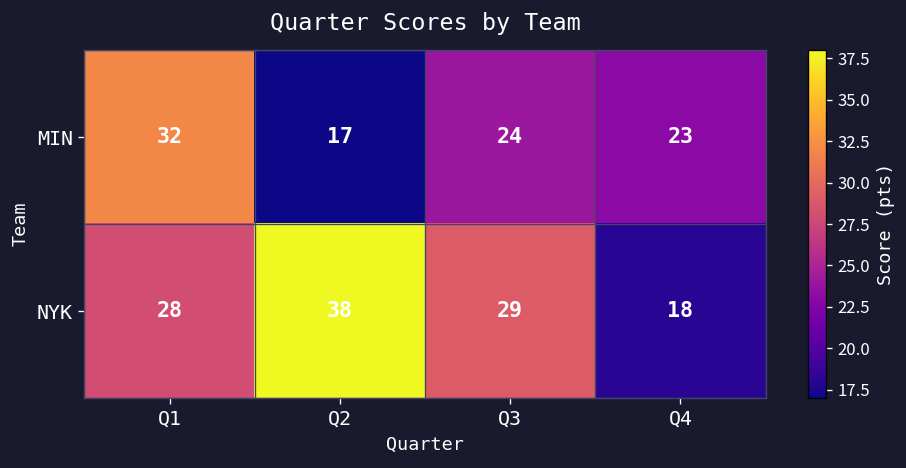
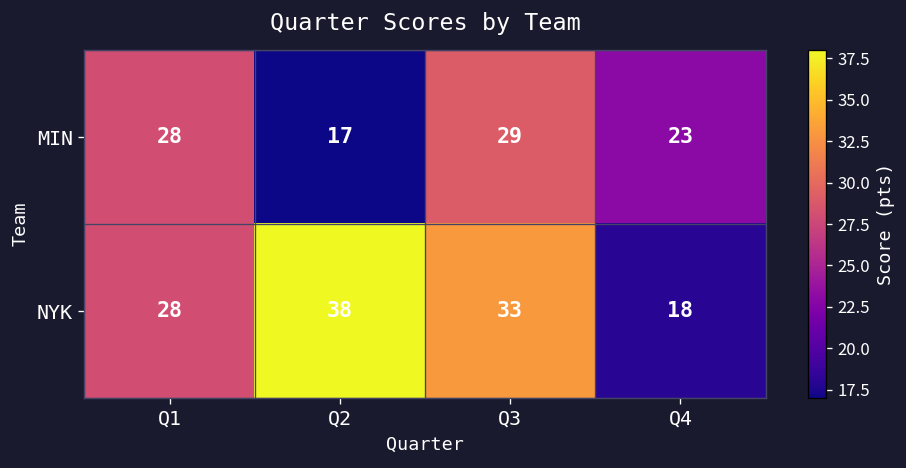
MIN, Q1: 32 -> 28
MIN, Q3: 24 -> 29
NYK, Q3: 29 -> 33
